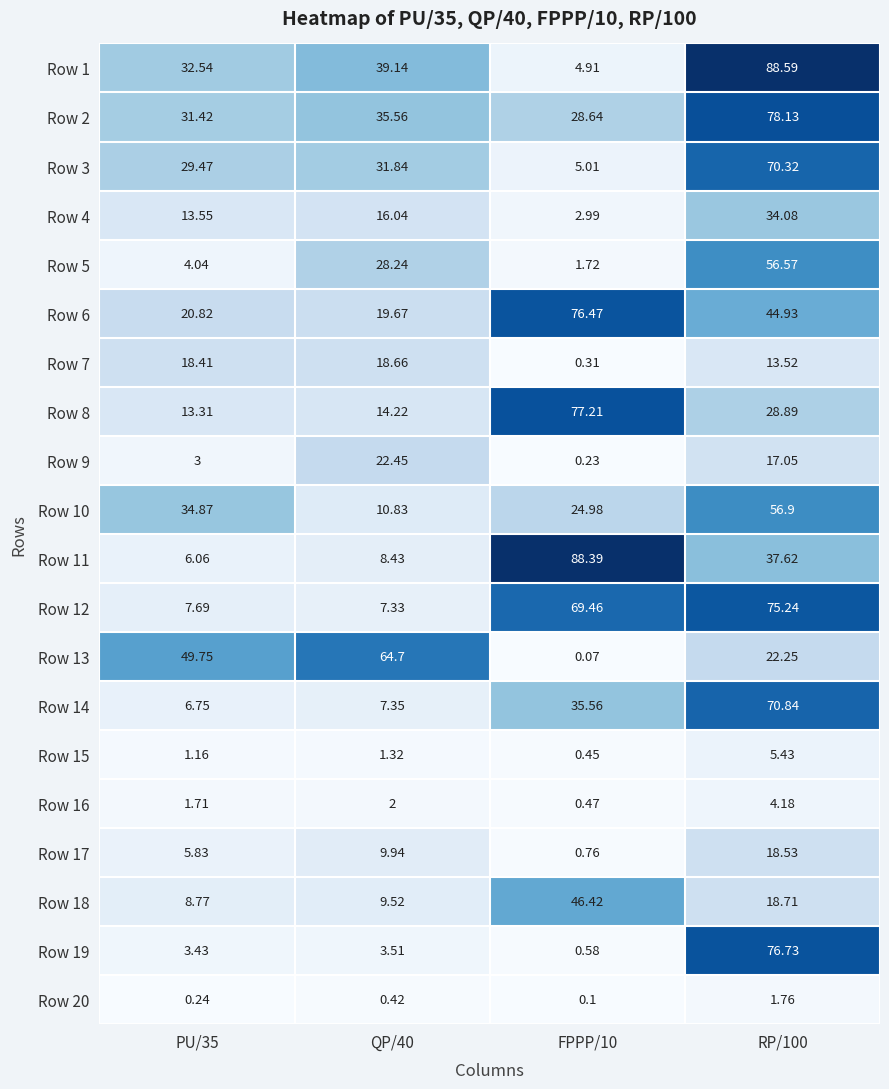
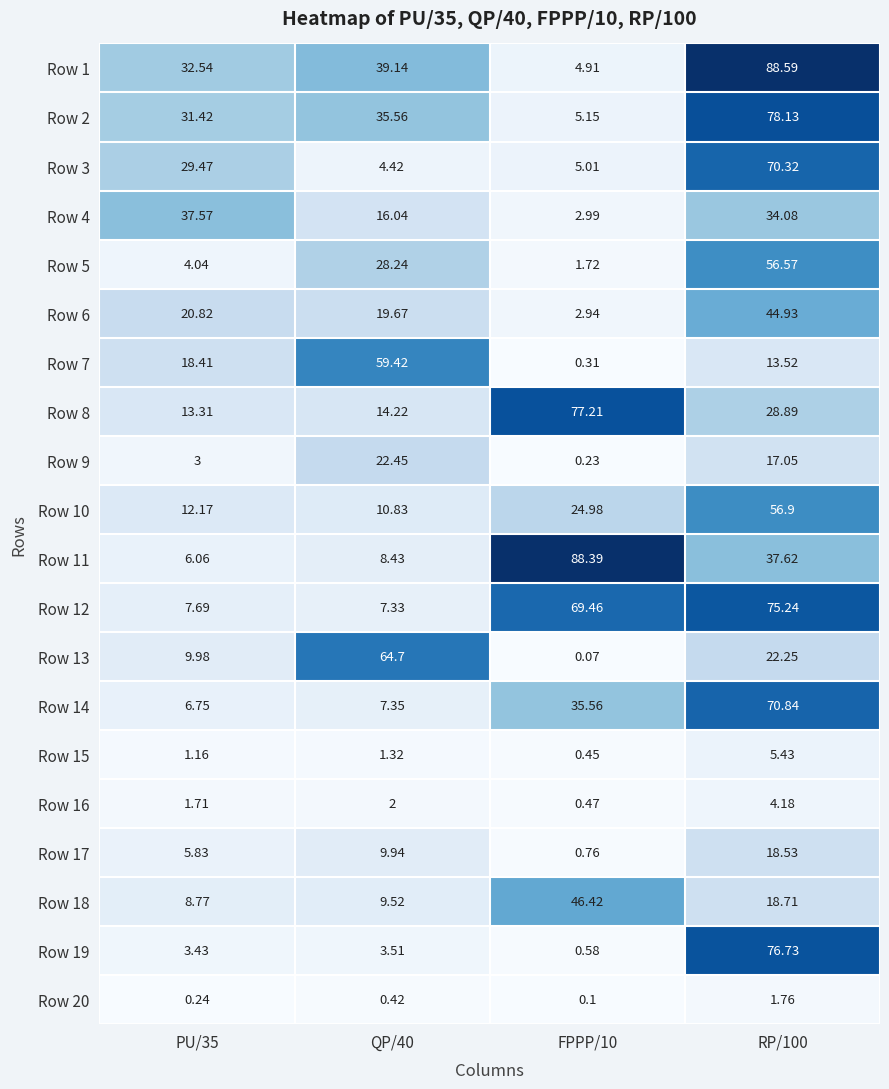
Row 2, FPPP/10: 28.64 -> 5.15
Row 3, QP/40: 31.84 -> 4.42
Row 4, PU/35: 13.55 -> 37.57
Row 6, FPPP/10: 76.47 -> 2.94
Row 7, QP/40: 18.66 -> 59.42
Row 10, PU/35: 34.87 -> 12.17
Row 13, PU/35: 49.75 -> 9.98
